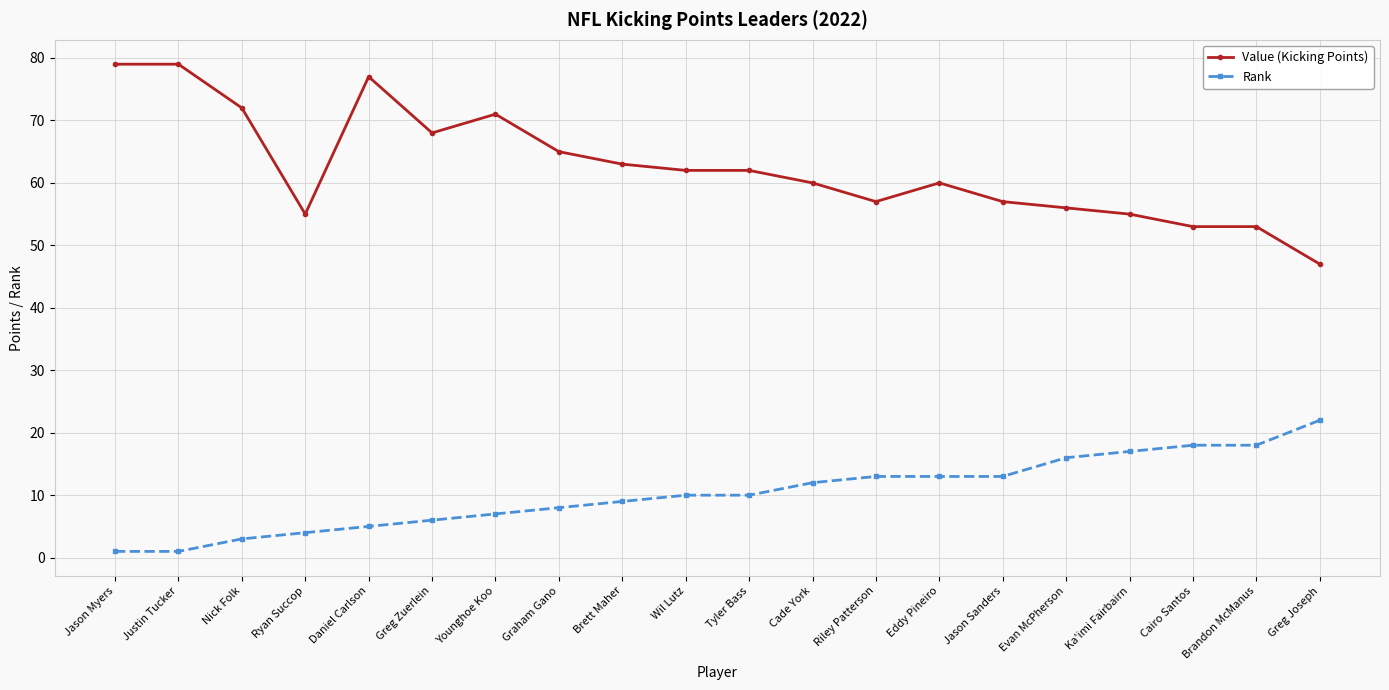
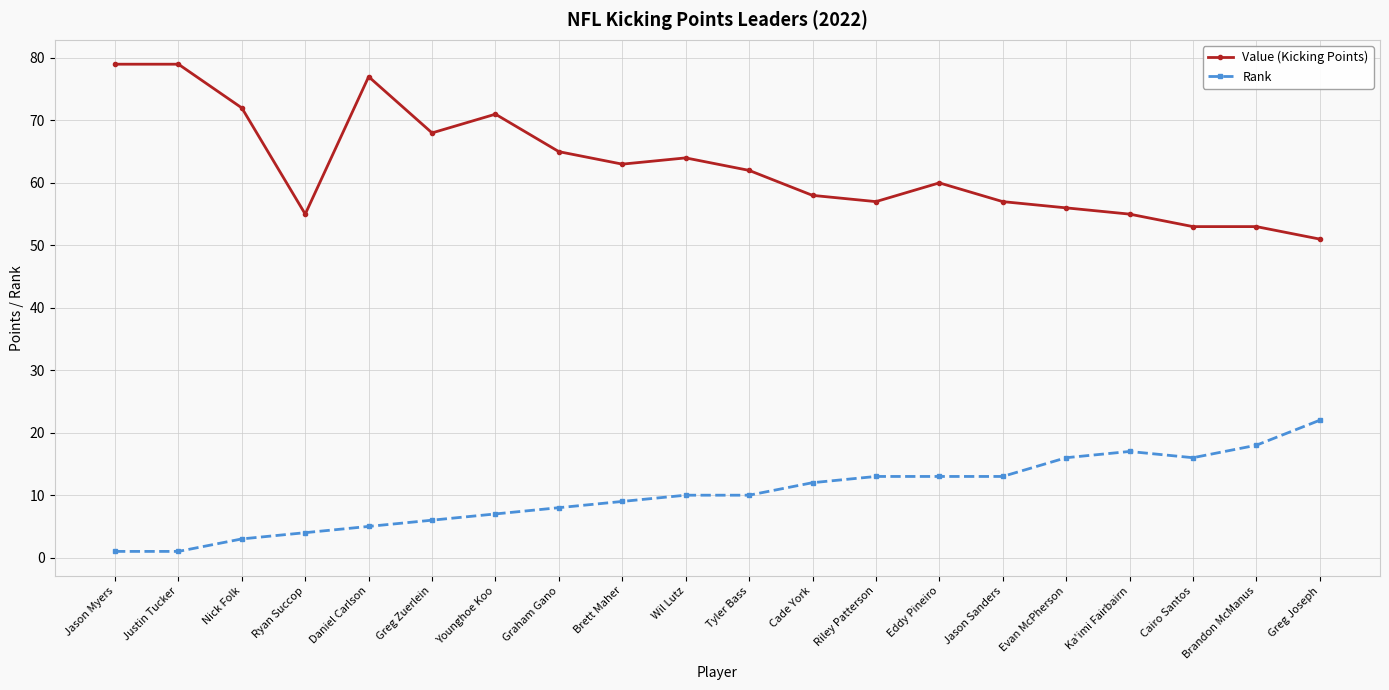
Value (Kicking Points), Wil Lutz: 62 -> 64
Value (Kicking Points), Cade York: 60 -> 58
Rank, Cairo Santos: 18 -> 16
Value (Kicking Points), Greg Joseph: 47 -> 51
